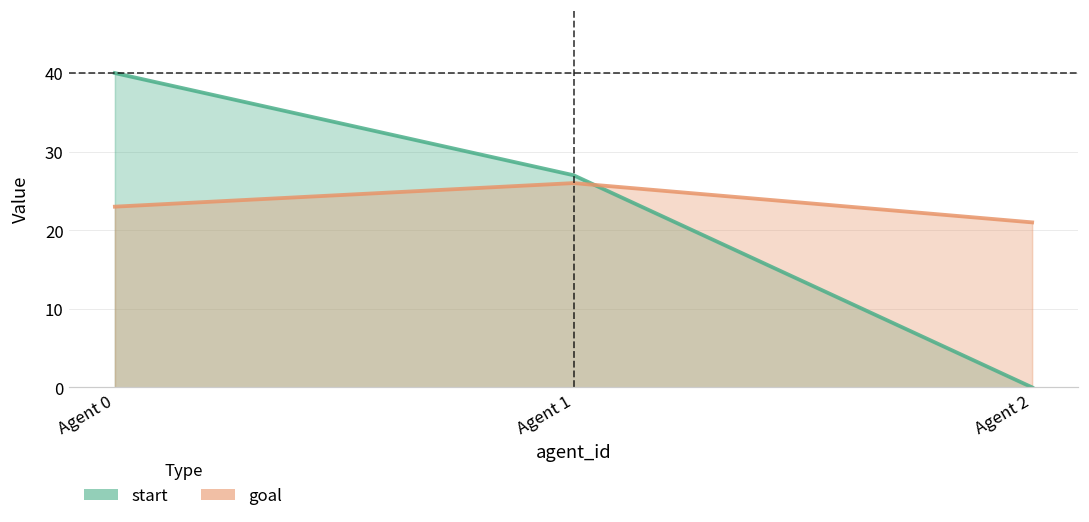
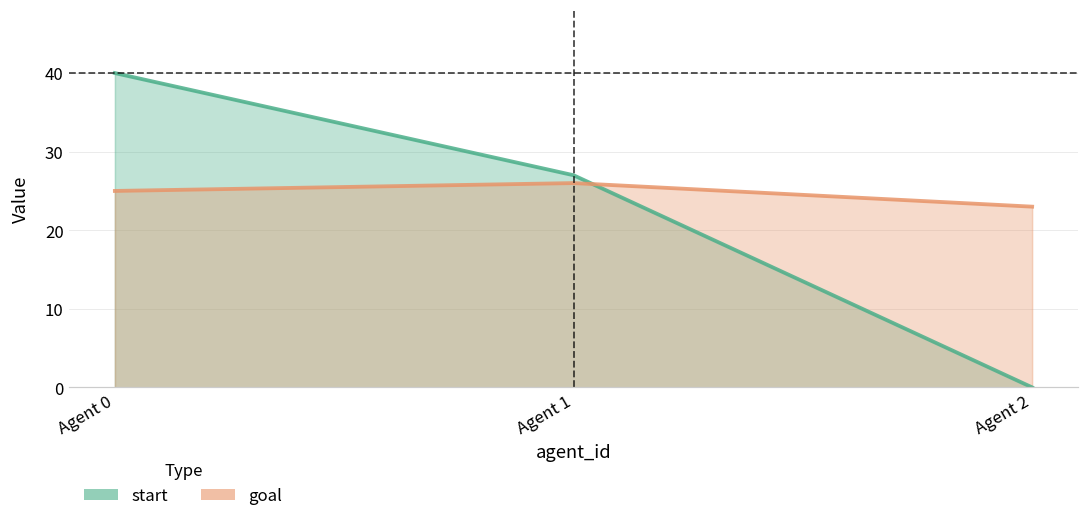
goal, Agent 0: 23 -> 25
goal, Agent 2: 21 -> 23
